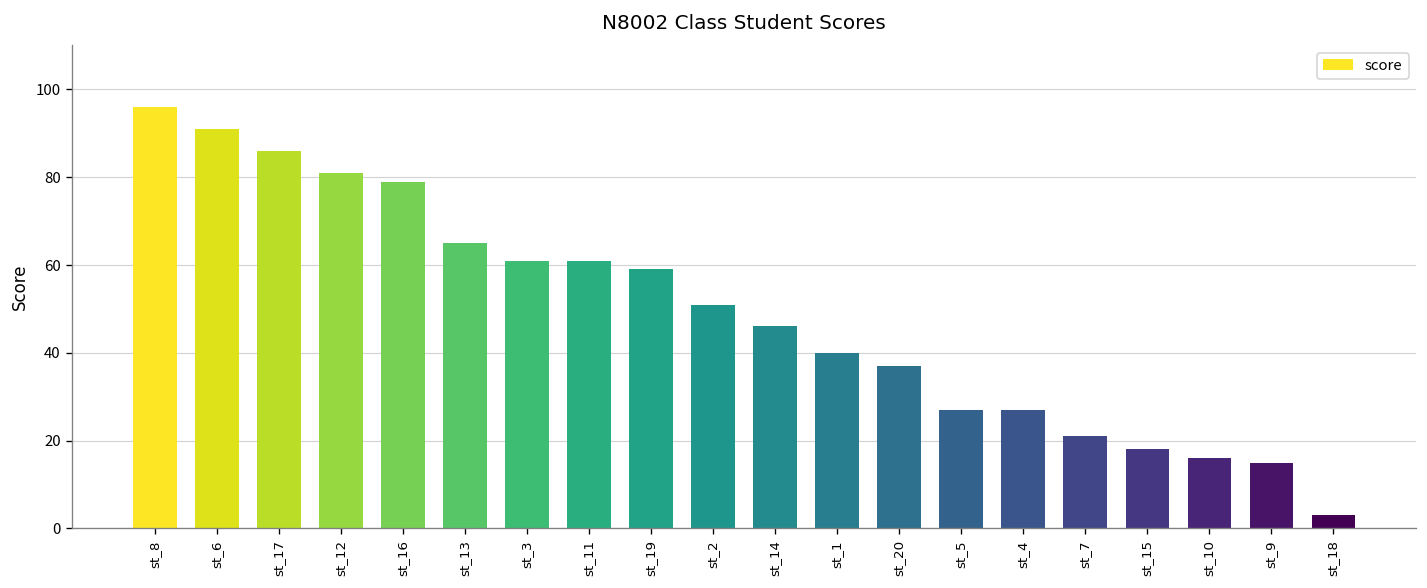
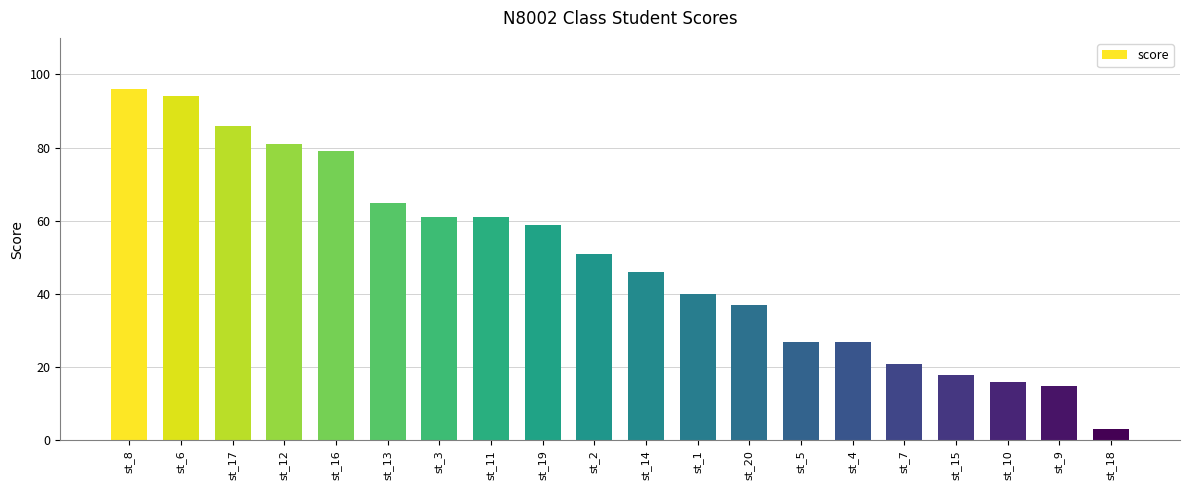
st_6: 91 -> 94
